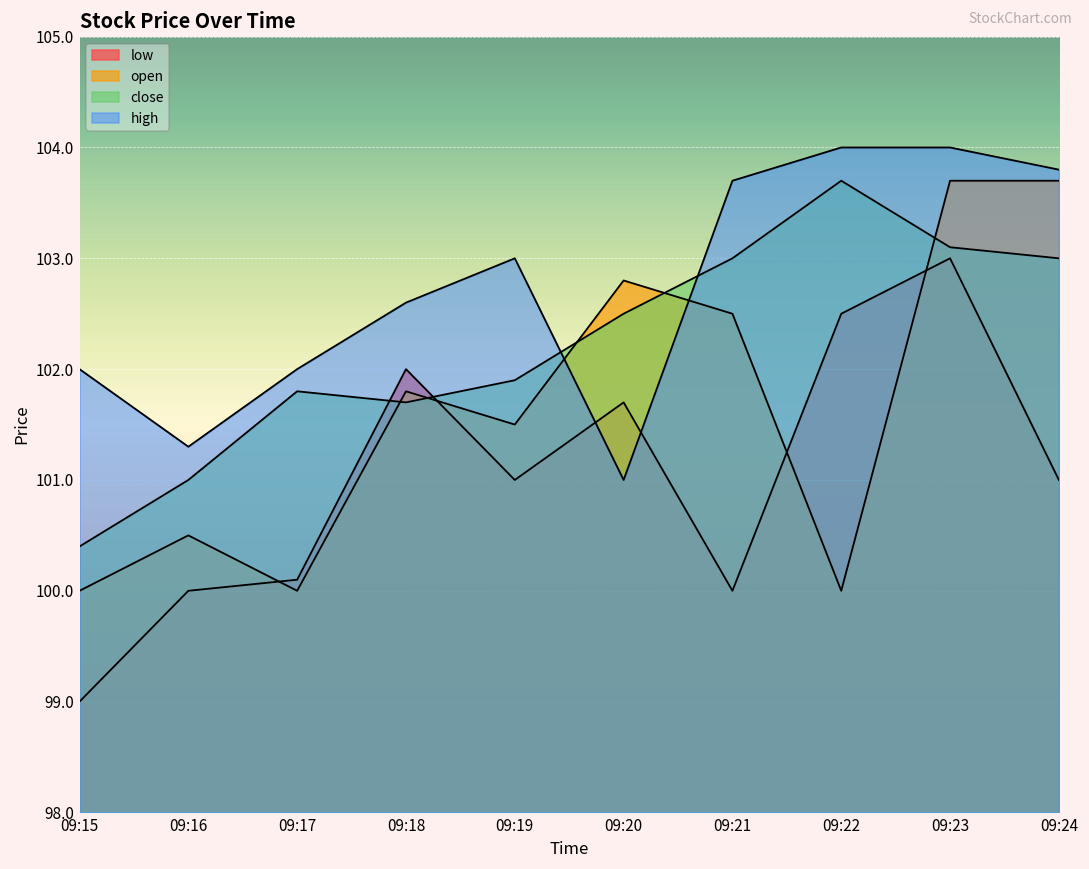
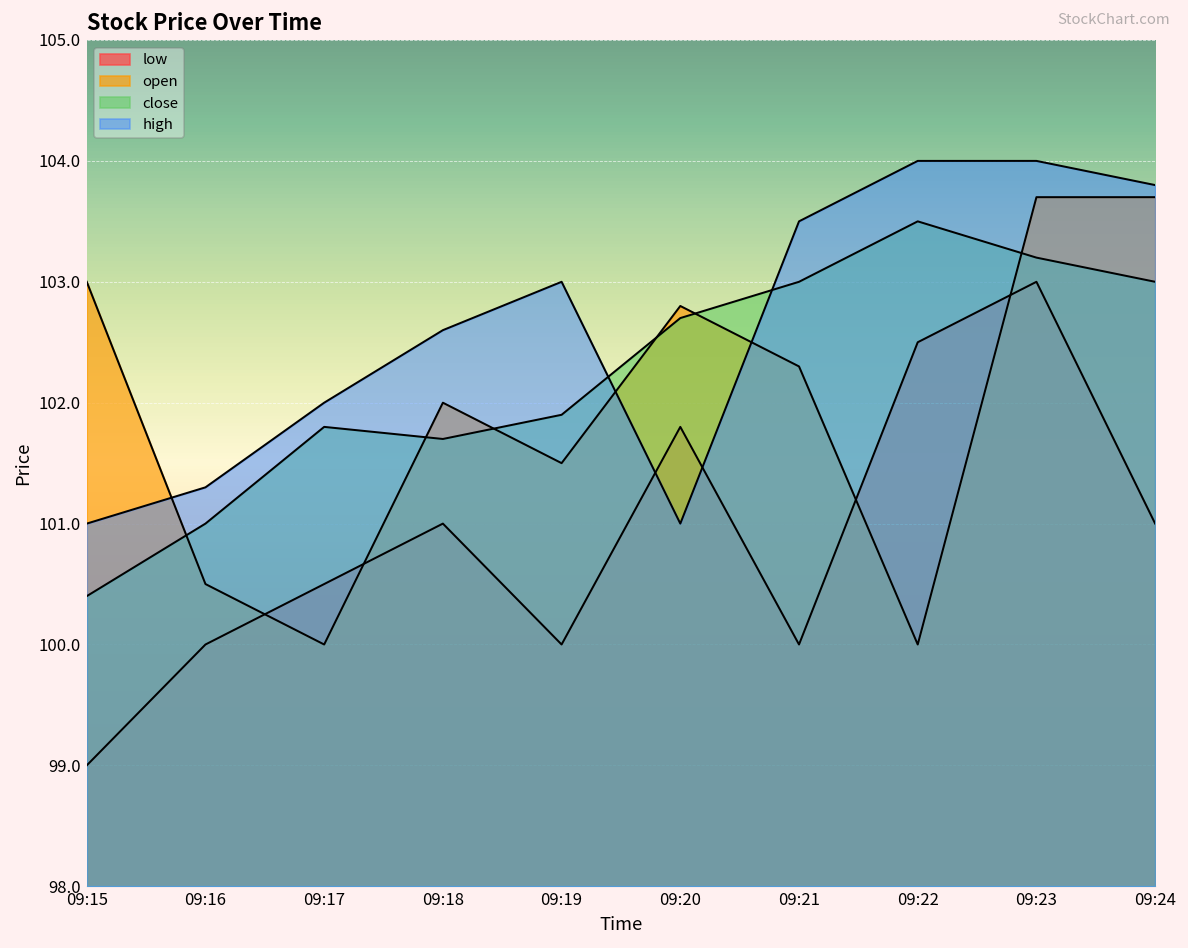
open, 09:15: 100 -> 103
high, 09:15: 102 -> 101
low, 09:17: 100.1 -> 100.5
low, 09:18: 102 -> 101
open, 09:18: 101.8 -> 102.0
low, 09:19: 101 -> 100
low, 09:20: 101.7 -> 101.8
close, 09:20: 102.5 -> 102.7
open, 09:21: 102.5 -> 102.3
high, 09:21: 103.7 -> 103.5
close, 09:22: 103.7 -> 103.5
close, 09:23: 103.1 -> 103.2
